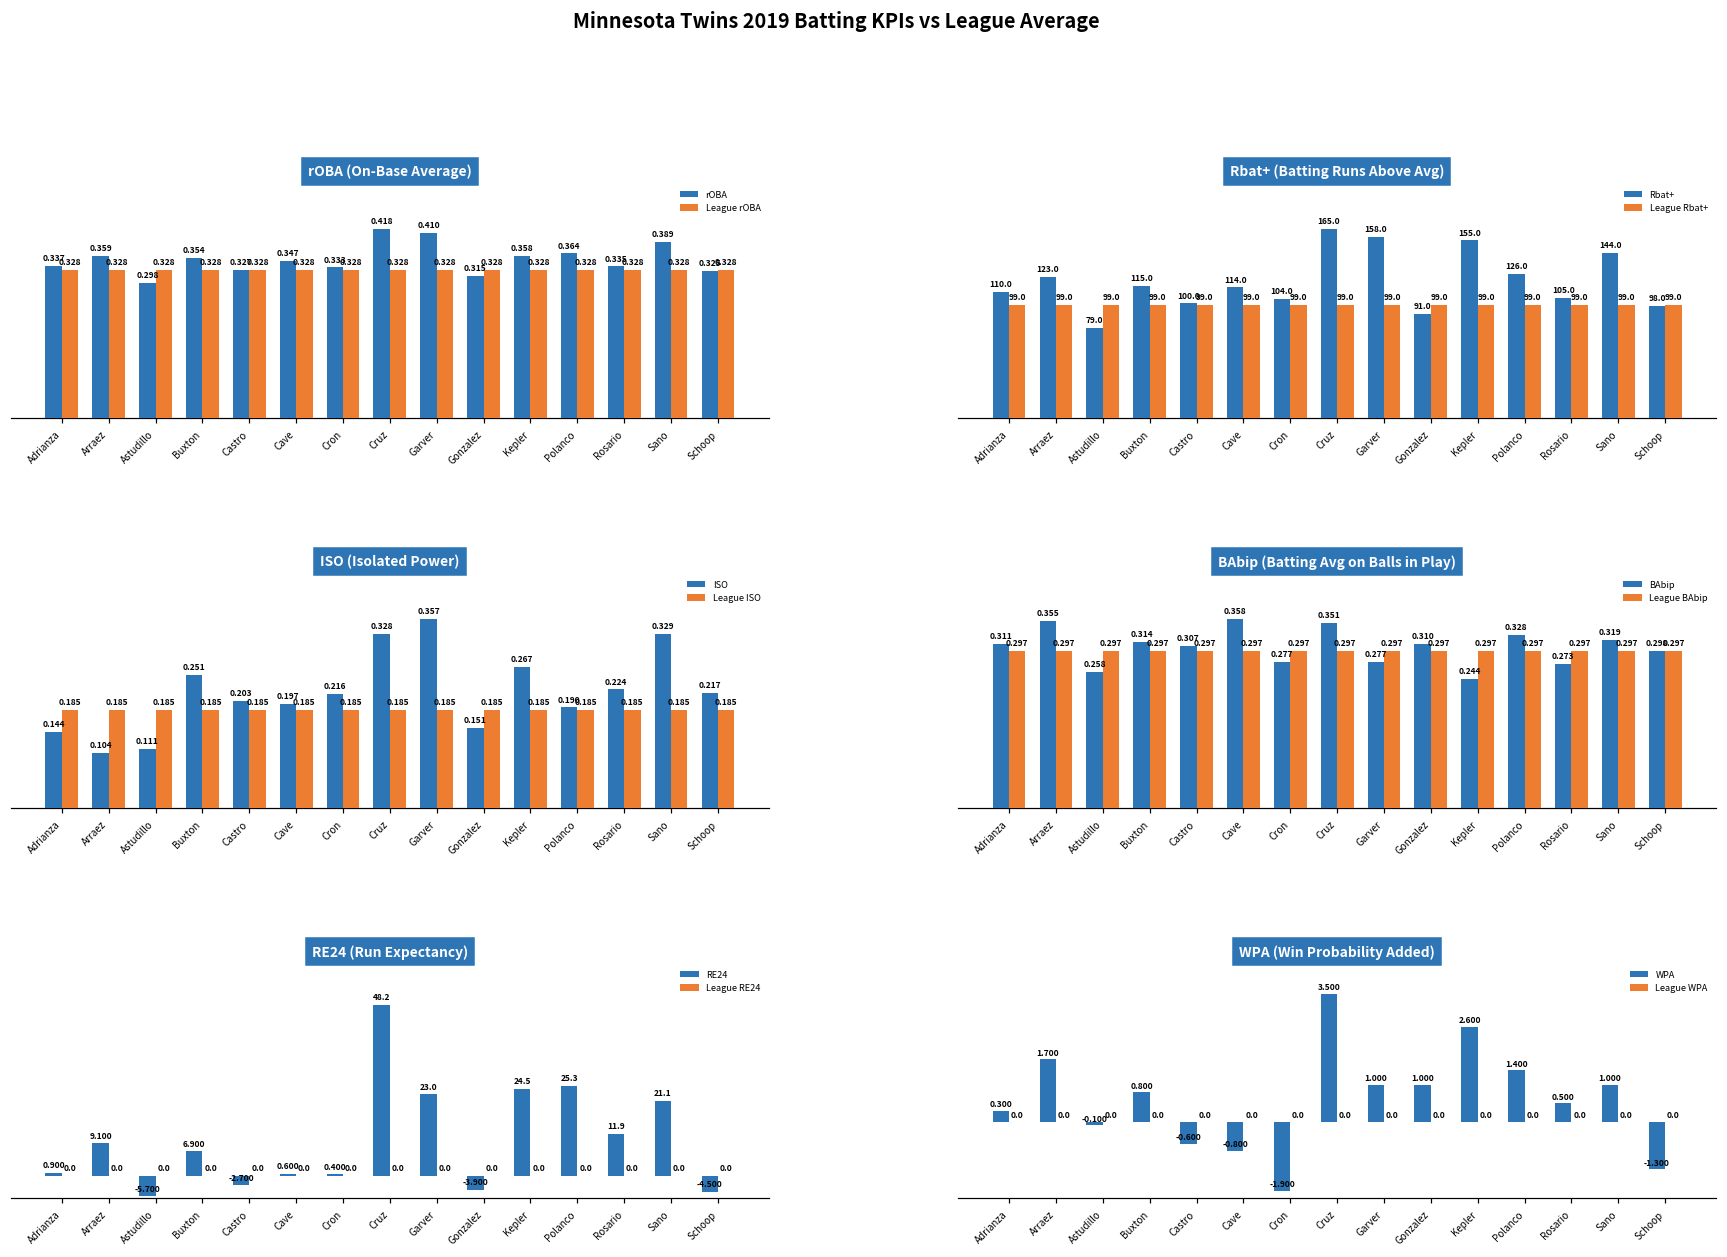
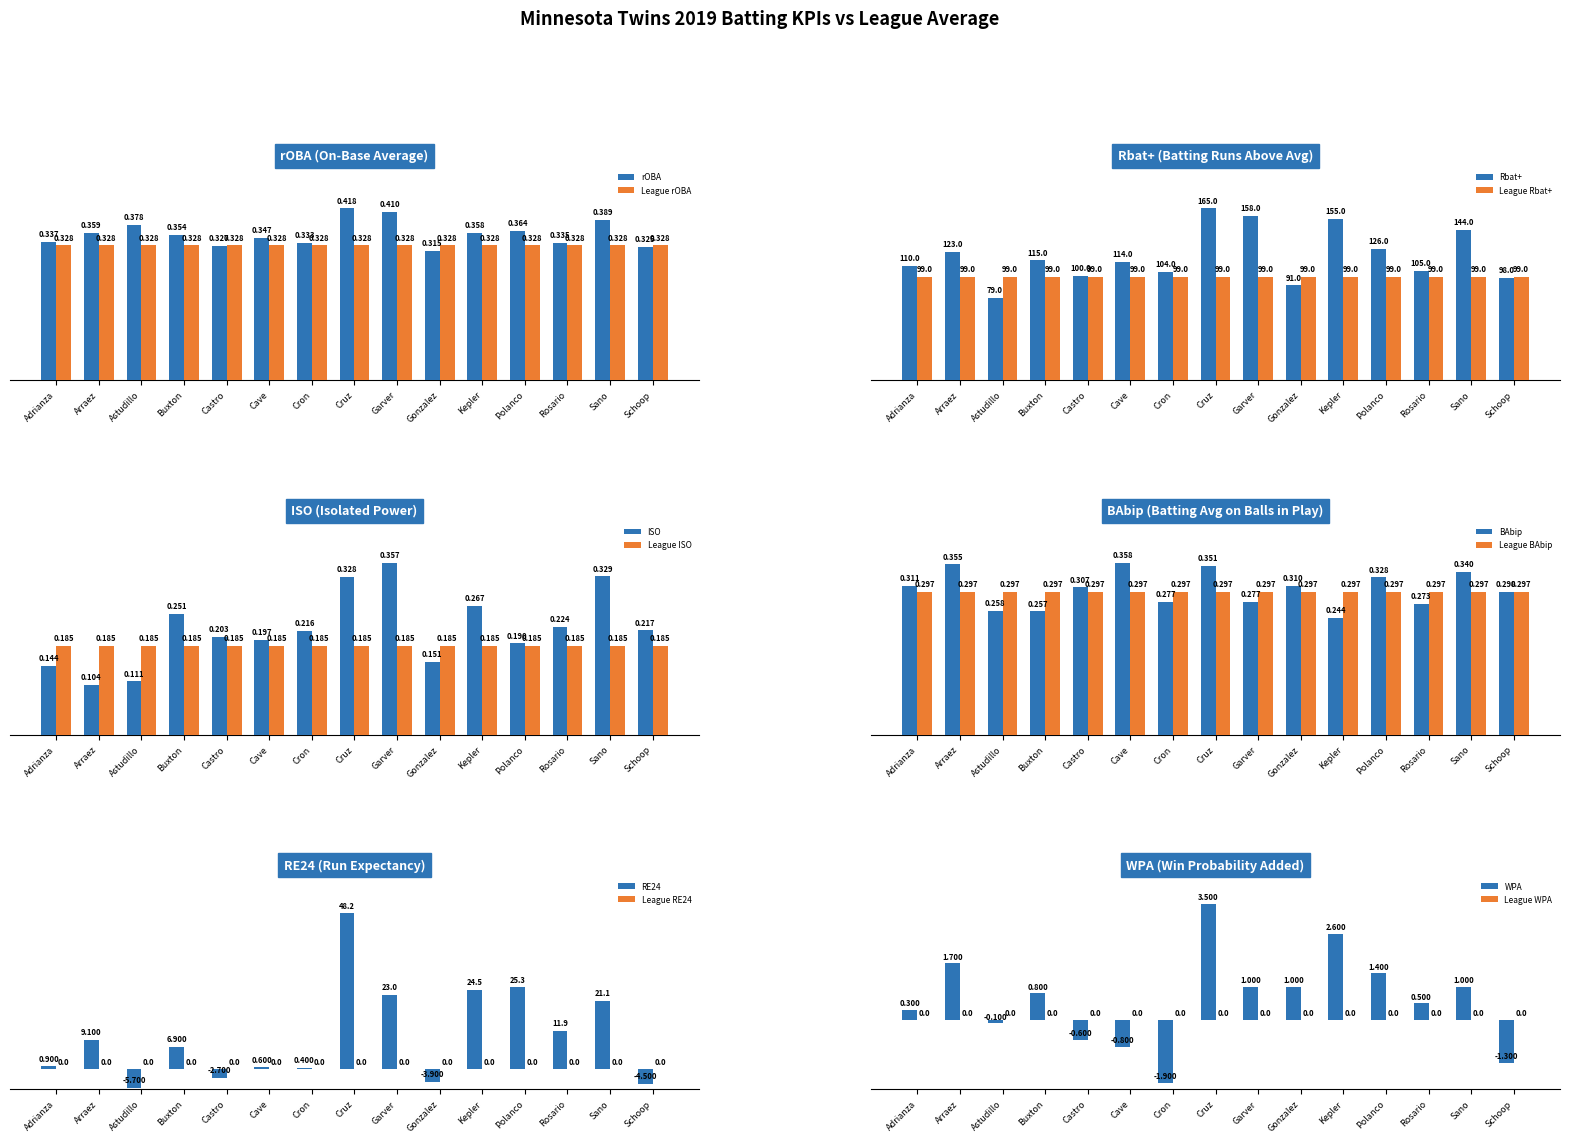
rOBA (On-Base Average), rOBA, Astudillo: 0.298 -> 0.378
BAbip (Batting Avg on Balls in Play), BAbip, Buxton: 0.314 -> 0.257
BAbip (Batting Avg on Balls in Play), BAbip, Sano: 0.319 -> 0.340
